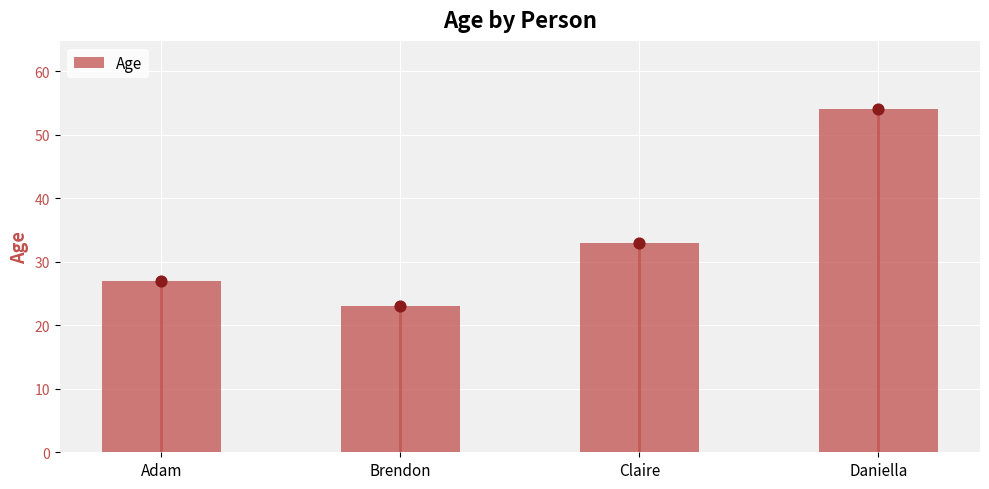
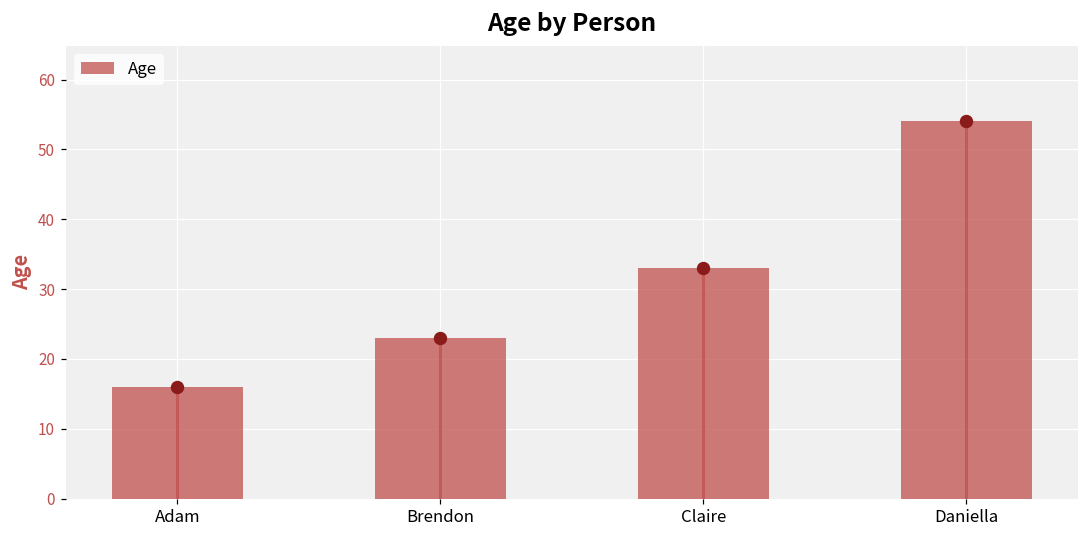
Adam: 27 -> 16
